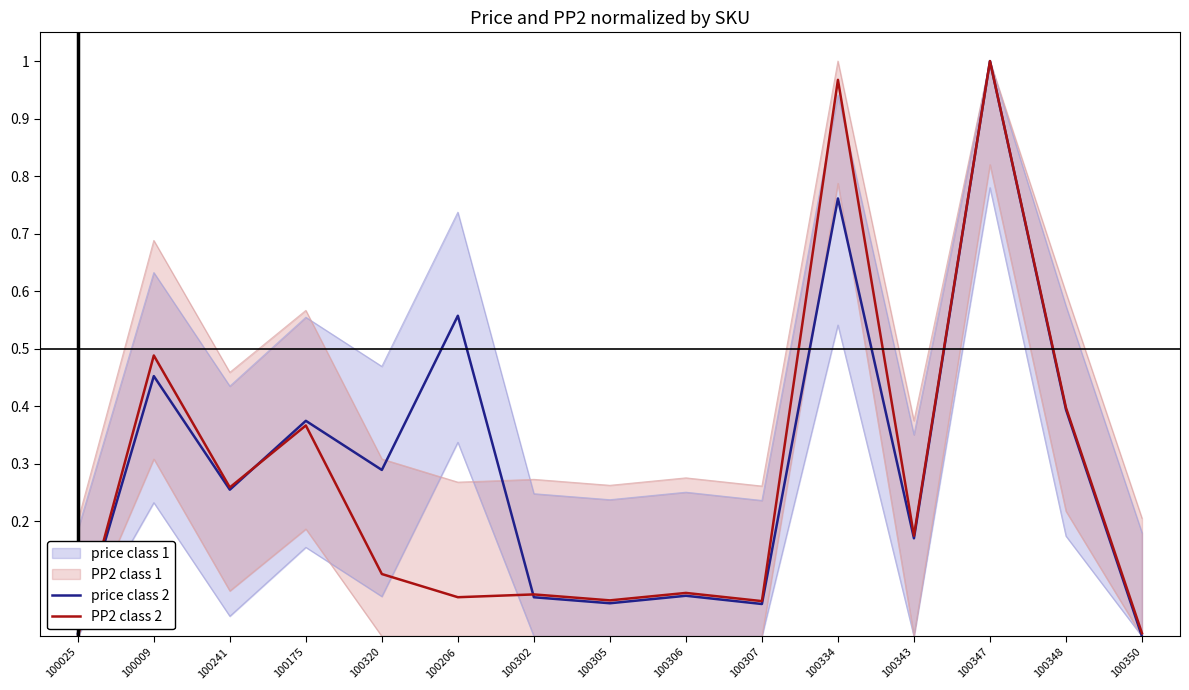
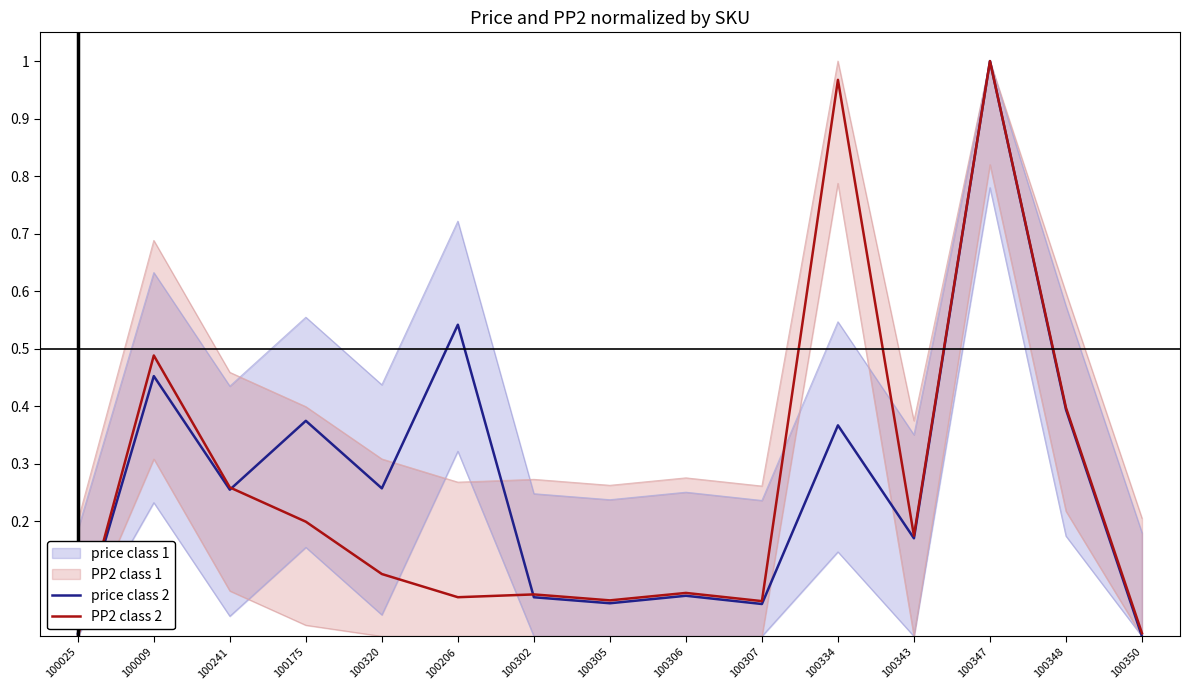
PP2 class 2, 100175: 0.37 -> 0.20
price class 2, 100320: 0.29 -> 0.26
price class 2, 100206: 0.56 -> 0.54
price class 2, 100334: 0.76 -> 0.37
